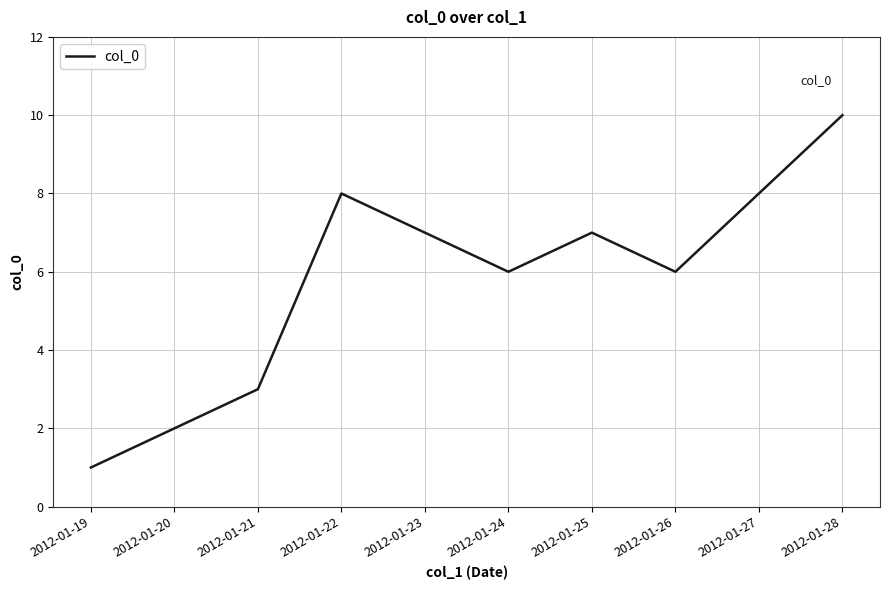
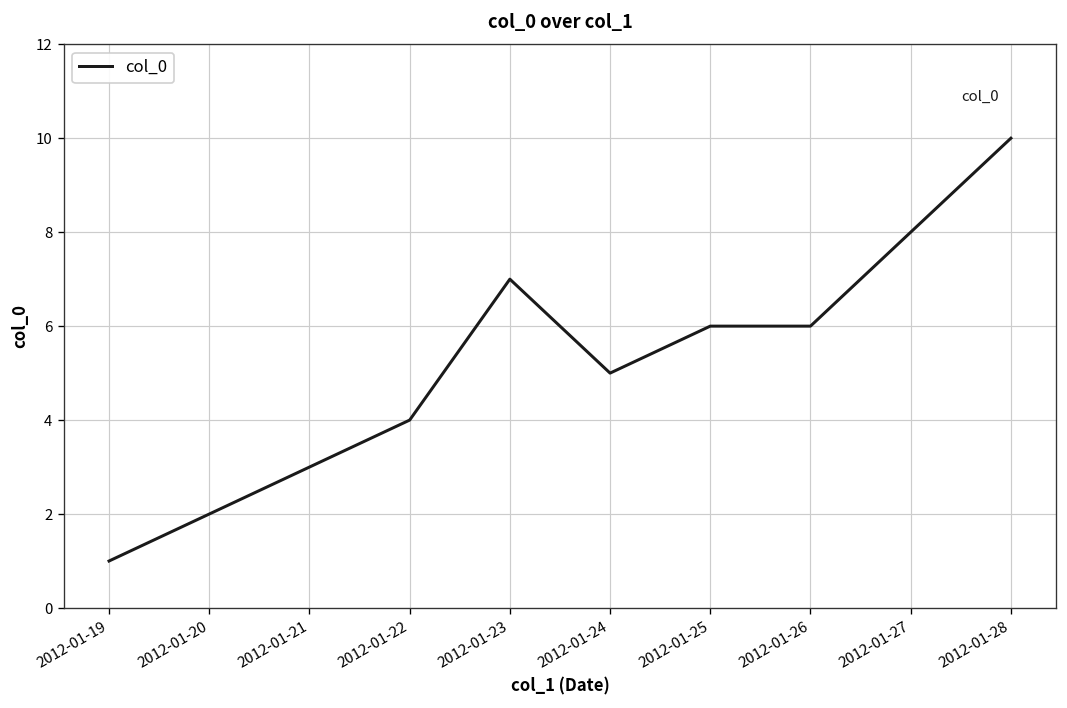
2012-01-22: 8 -> 4
2012-01-24: 6 -> 5
2012-01-25: 7 -> 6
